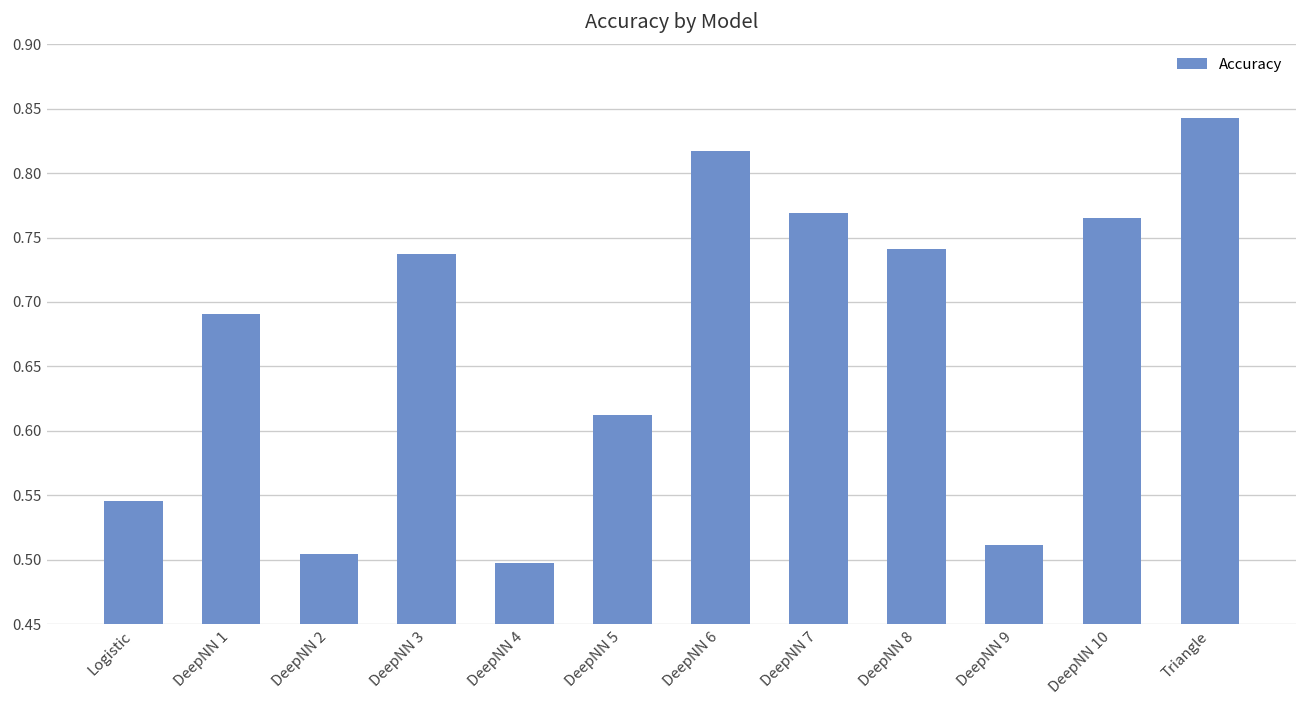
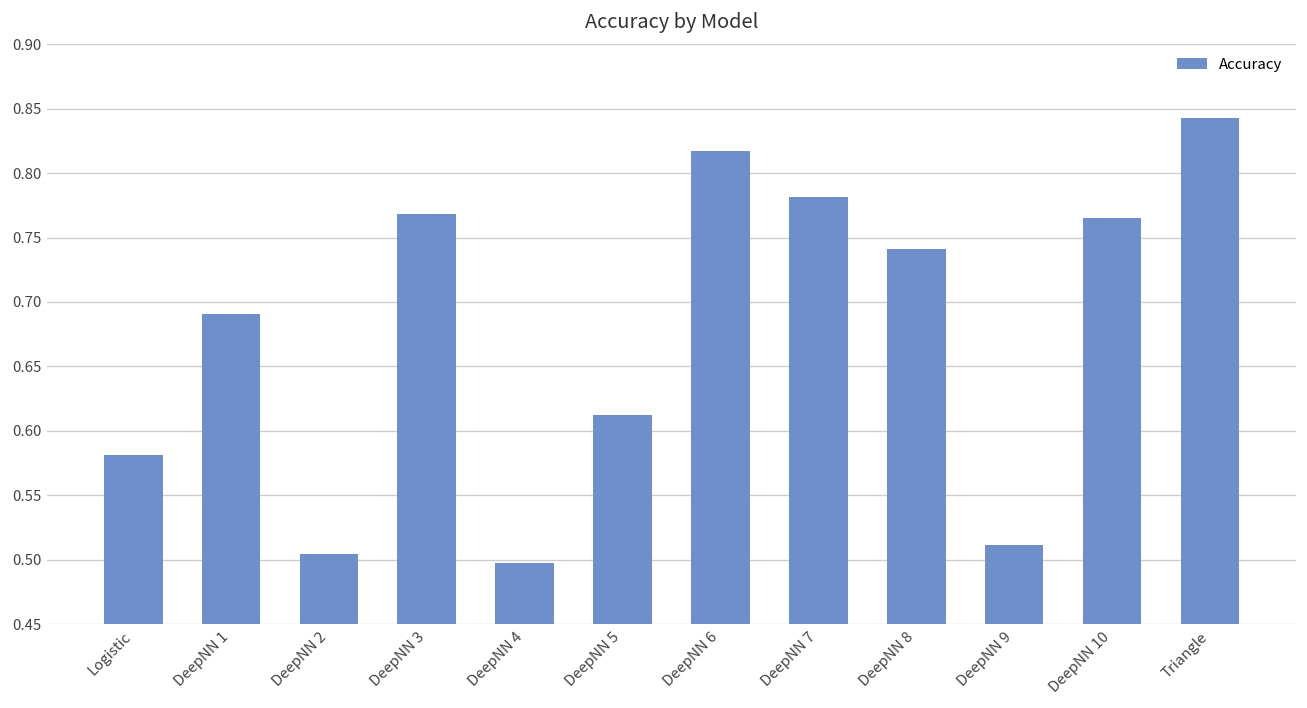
Logistic: 0.545 -> 0.581
DeepNN 3: 0.737 -> 0.768
DeepNN 7: 0.769 -> 0.782
